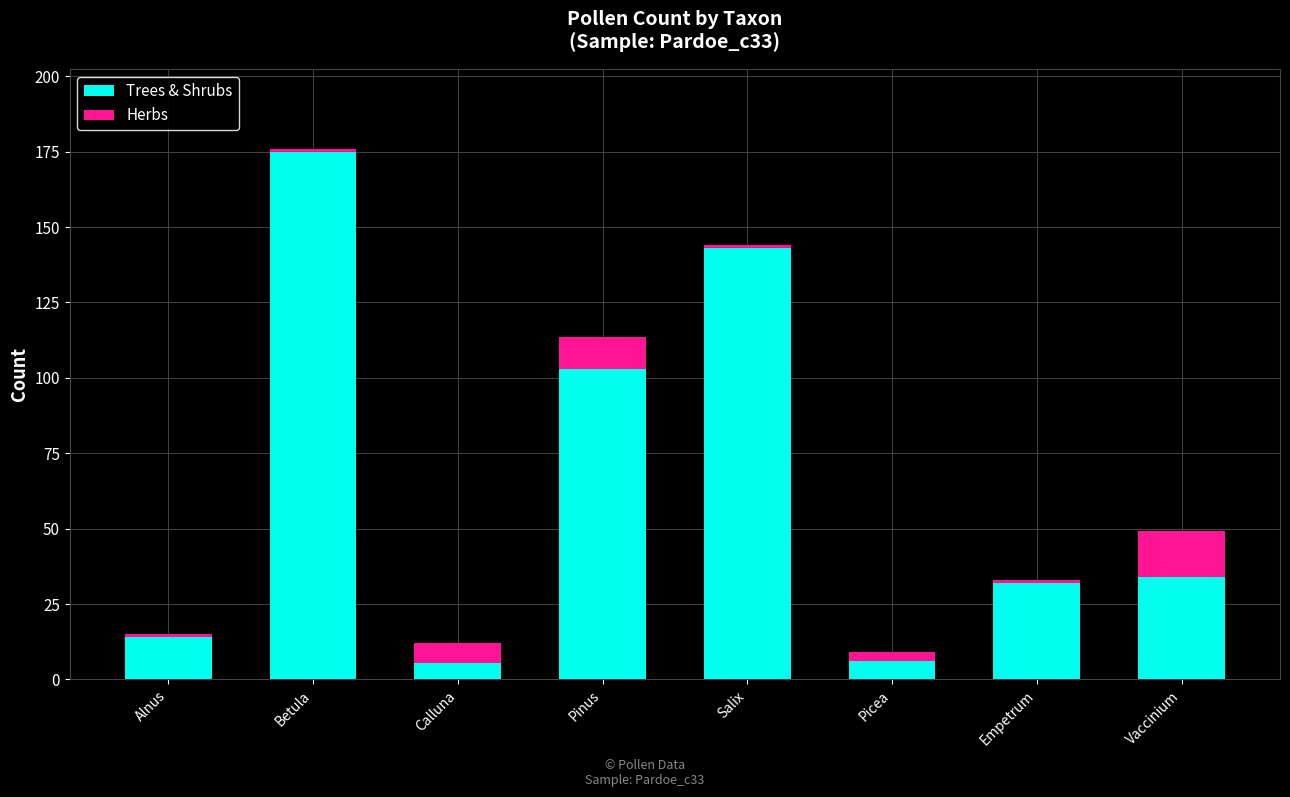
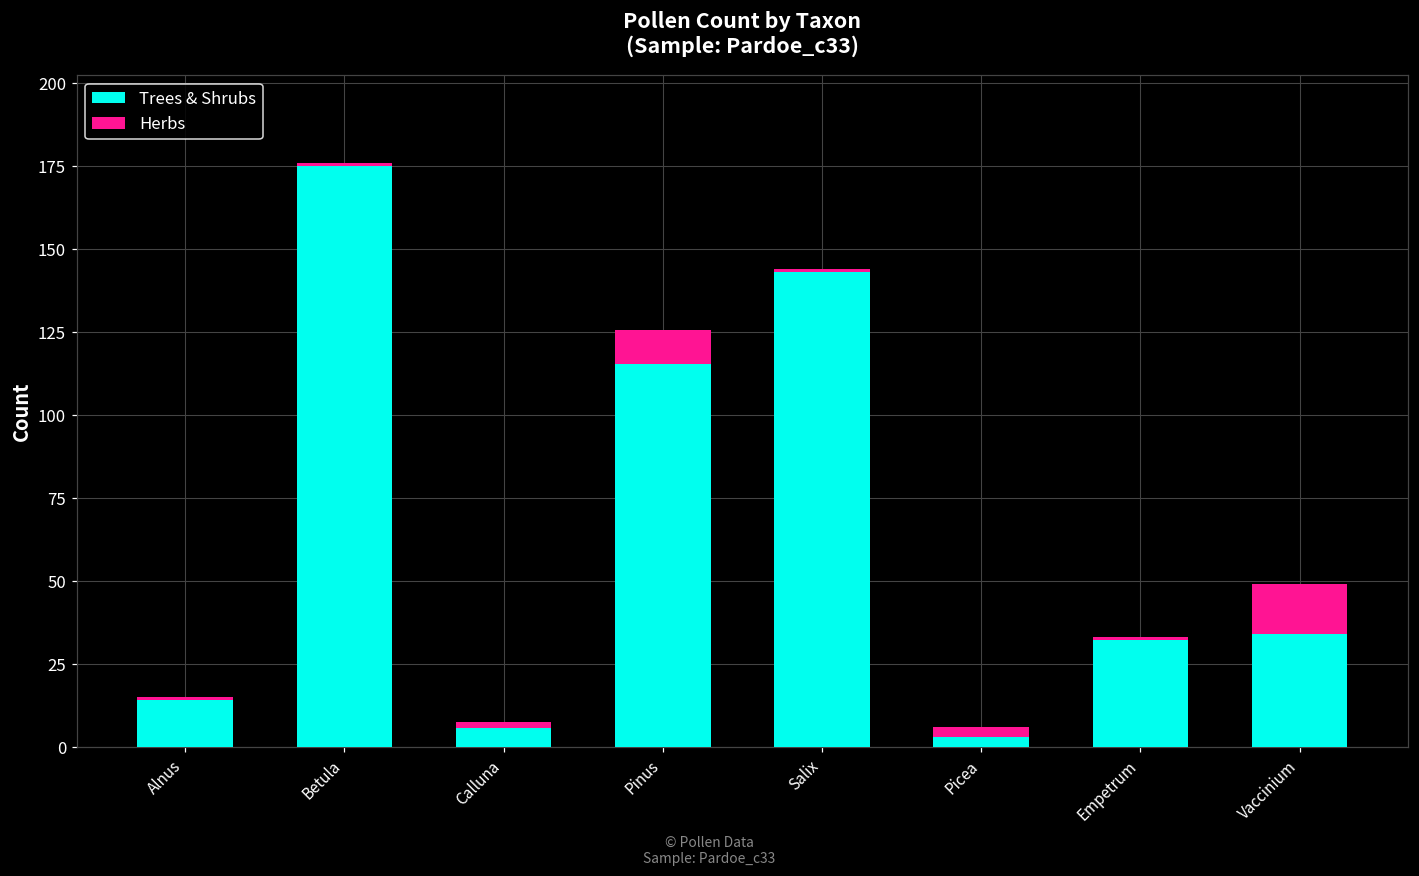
Herbs, Calluna: 7 -> 2
Trees & Shrubs, Pinus: 103 -> 115
Trees & Shrubs, Picea: 6 -> 3
